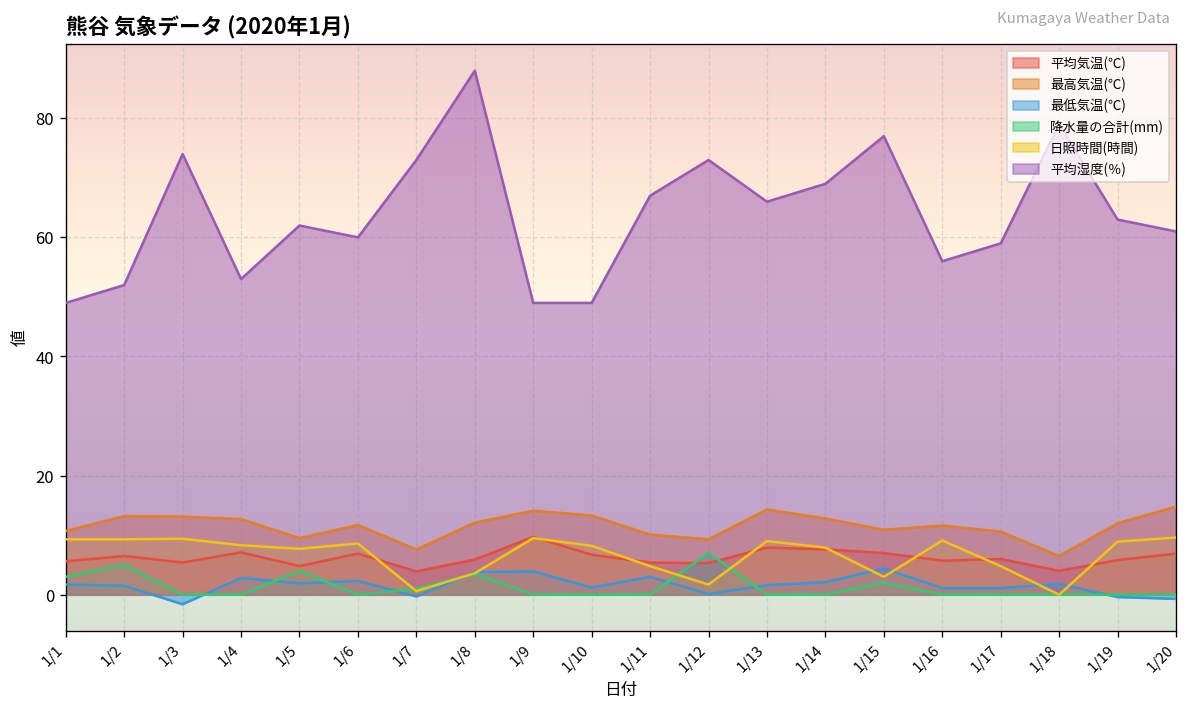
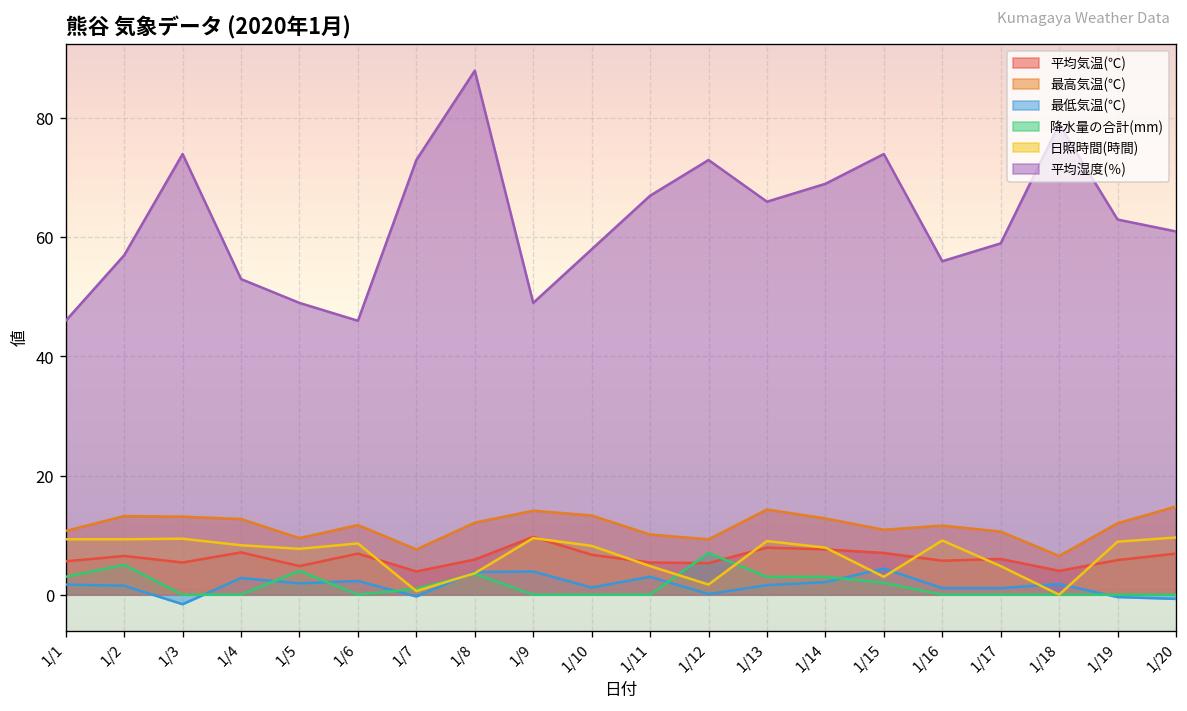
平均湿度(％), 1/1: 49 -> 46
平均湿度(％), 1/2: 52 -> 57
平均湿度(％), 1/5: 62 -> 49
平均湿度(％), 1/6: 60 -> 46
平均湿度(％), 1/10: 49 -> 58
降水量の合計(mm), 1/13: 0 -> 3
降水量の合計(mm), 1/14: 0 -> 3
平均湿度(％), 1/15: 77 -> 74
